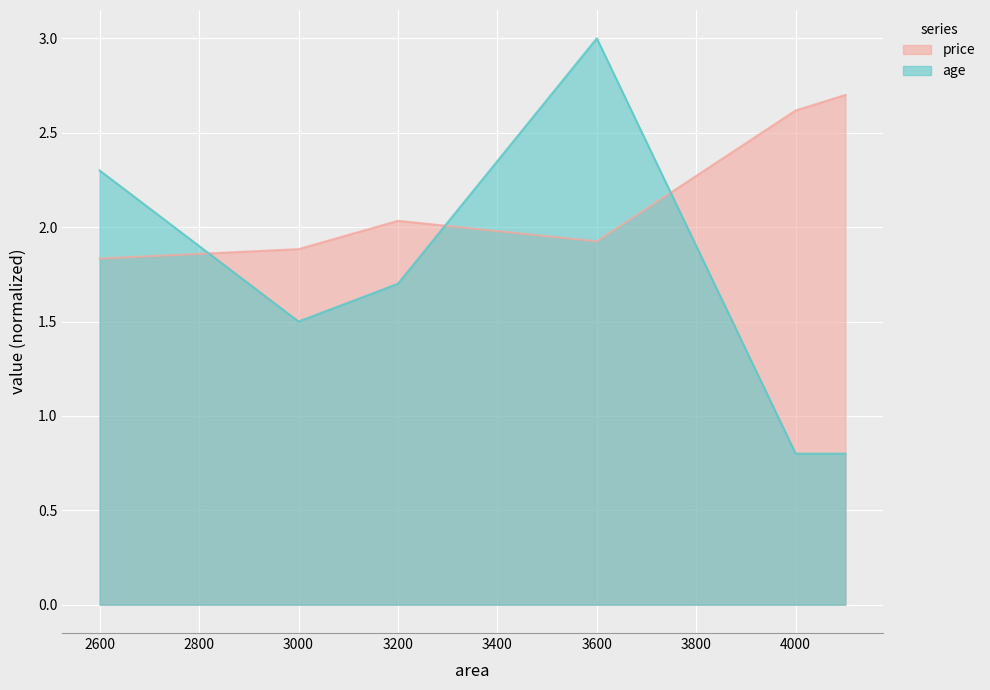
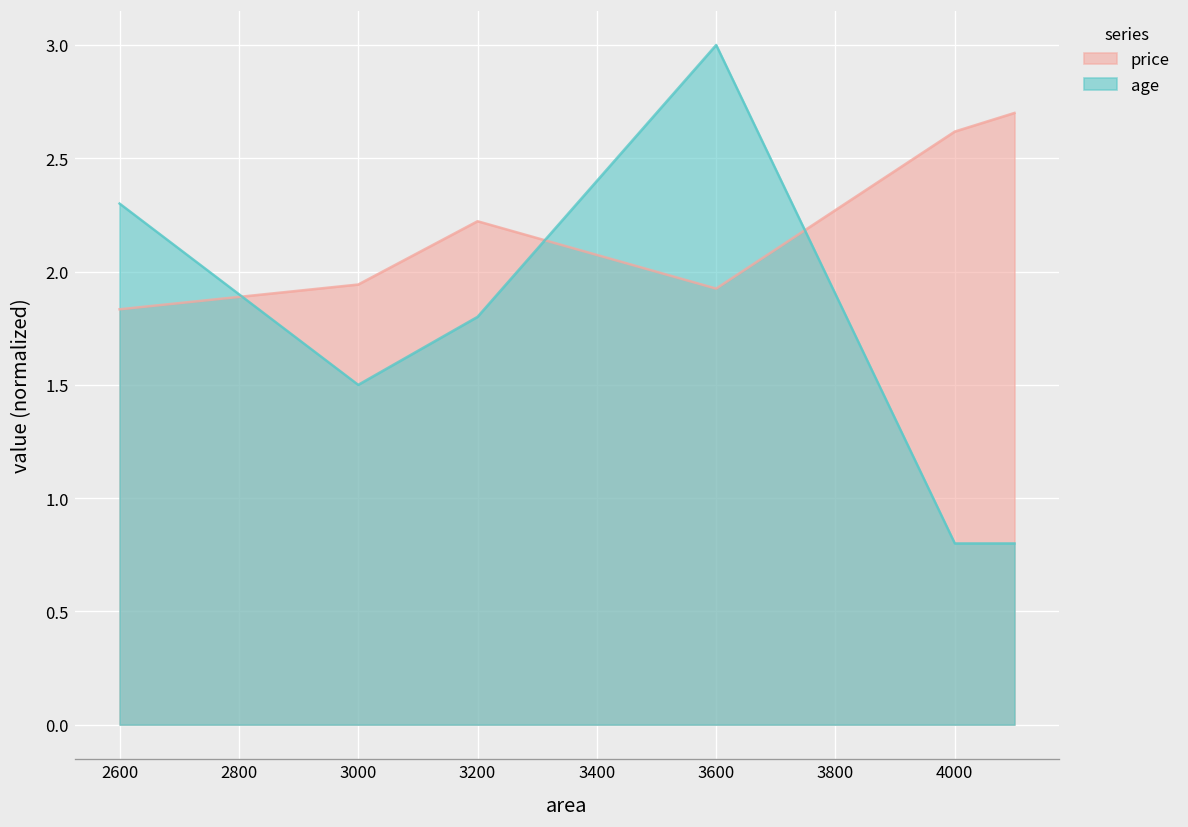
price, 3000: 1.88 -> 1.94
price, 3200: 2.03 -> 2.22
age, 3200: 1.70 -> 1.80
